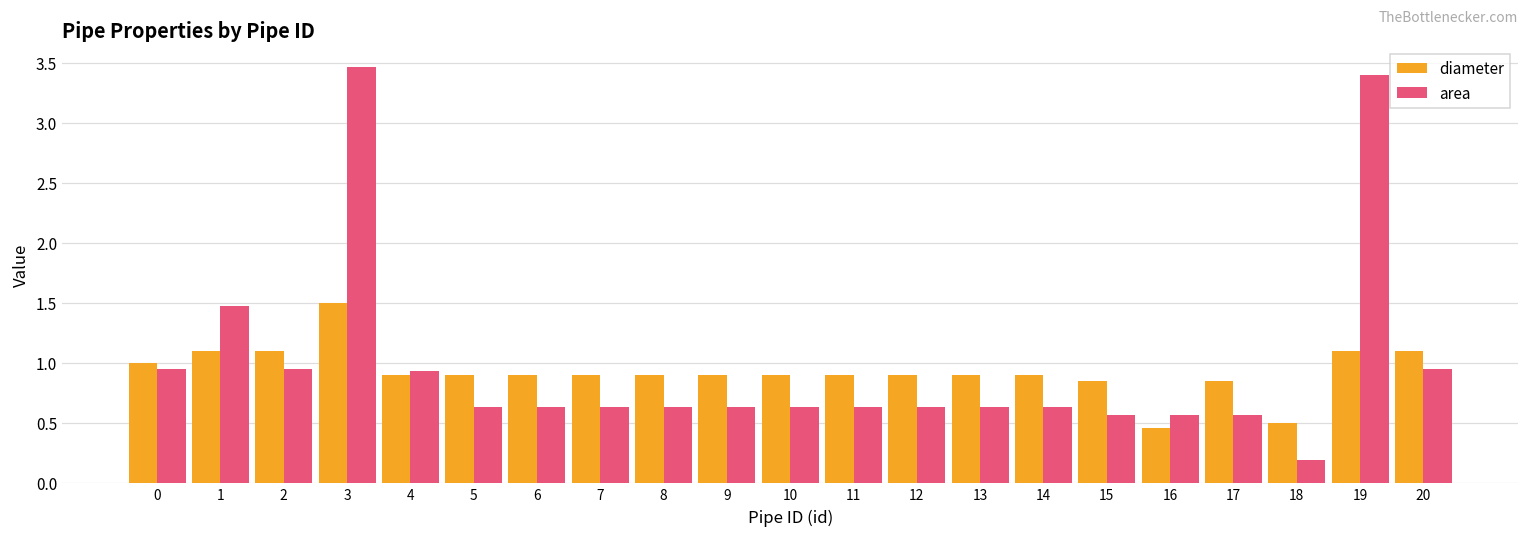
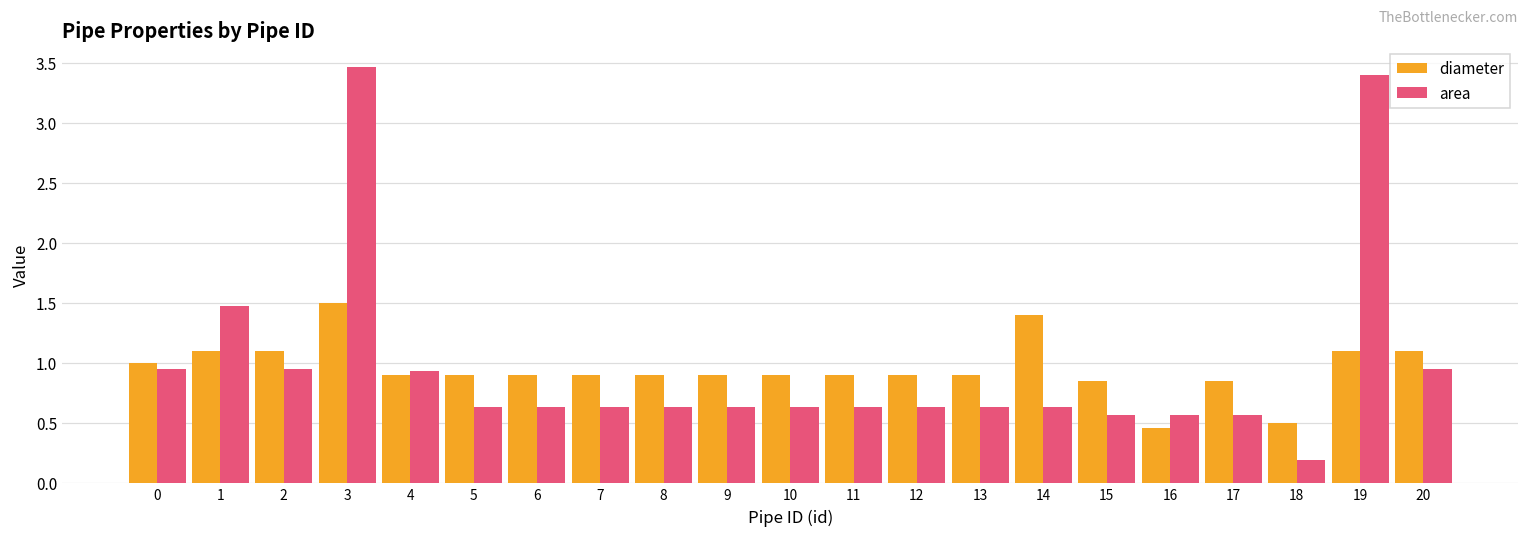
diameter, 14: 0.9 -> 1.4
